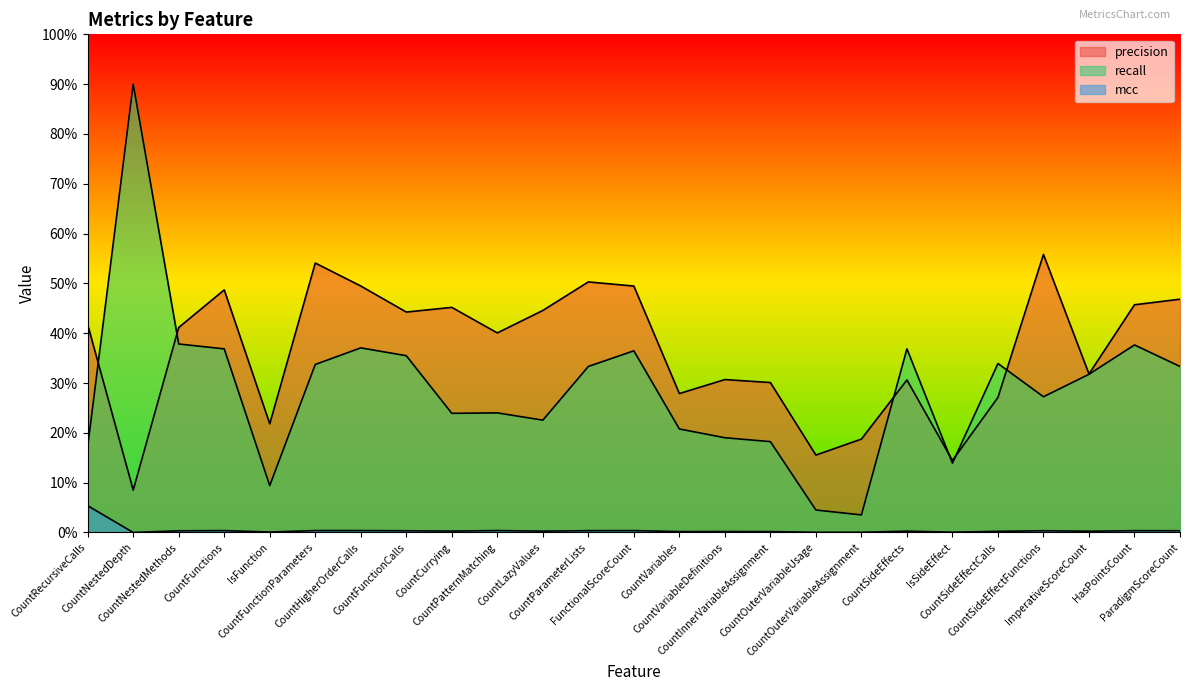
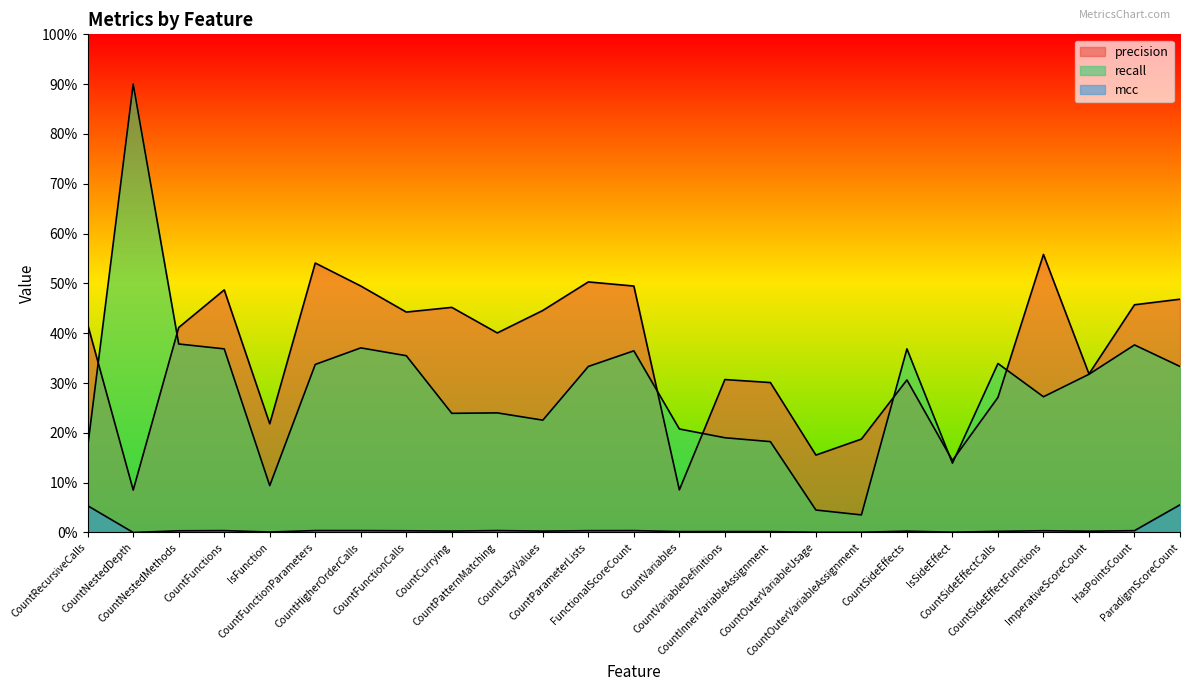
precision, CountVariables: 28% -> 9%
mcc, ParadigmScoreCount: 0% -> 6%
